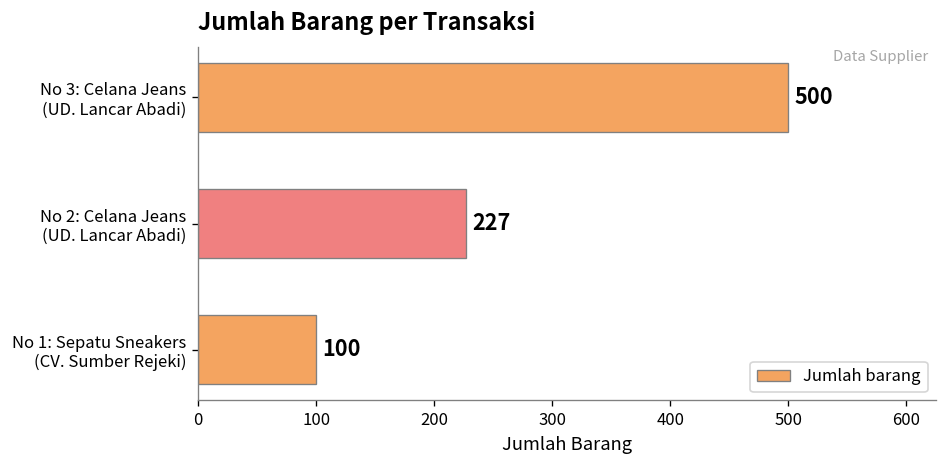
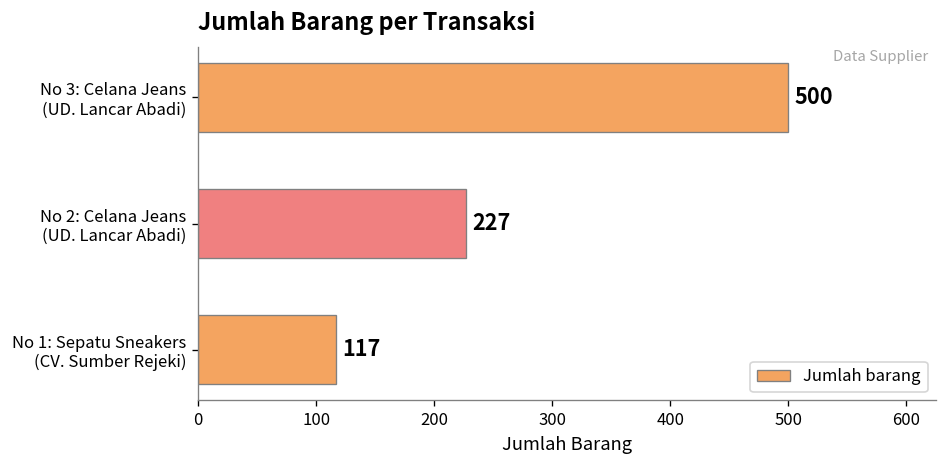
No 1: Sepatu Sneakers (CV. Sumber Rejeki): 100 -> 117
